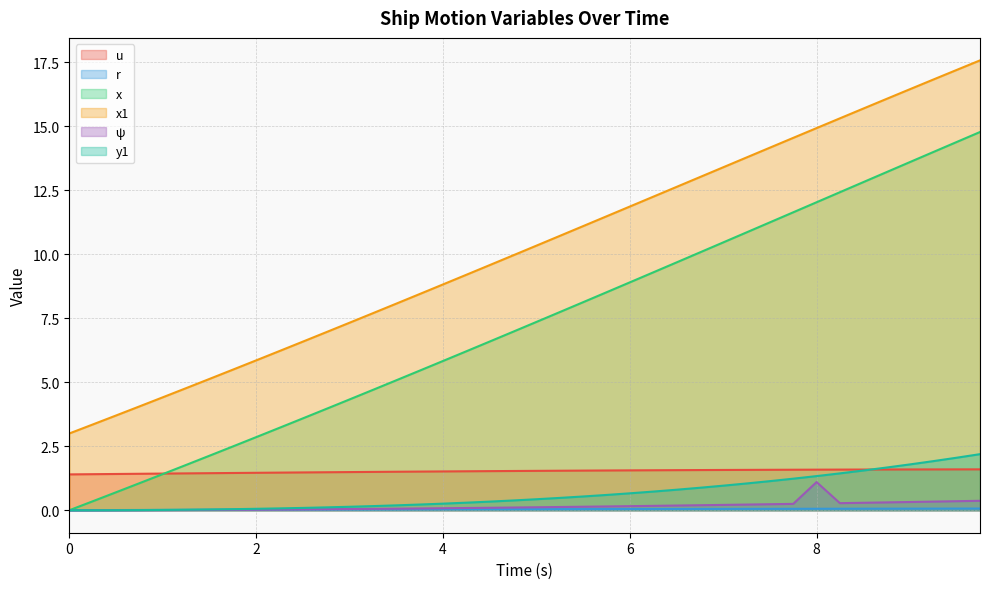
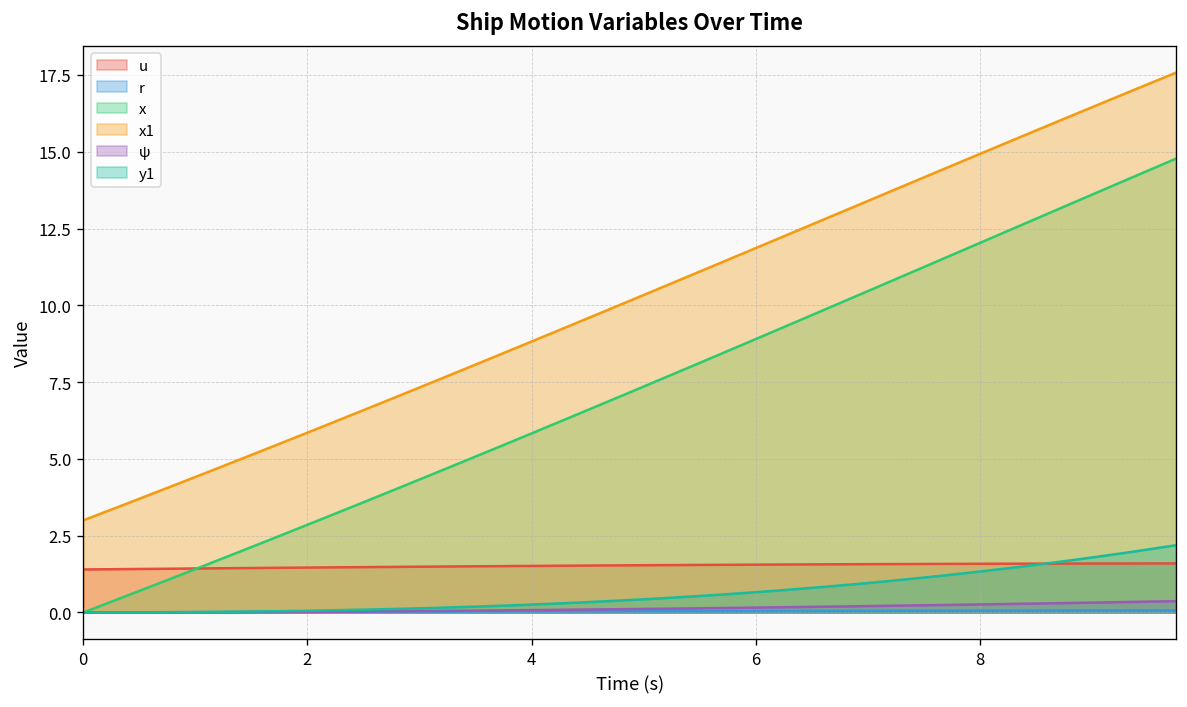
ψ, 8: 1.1 -> 0.3
